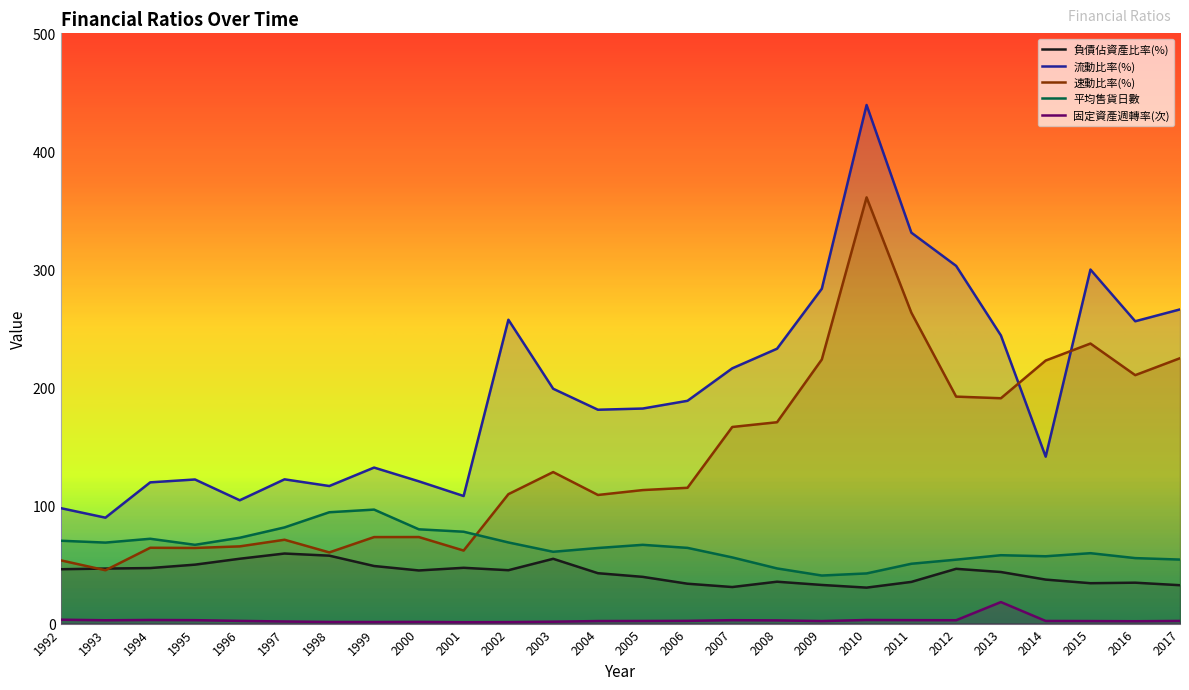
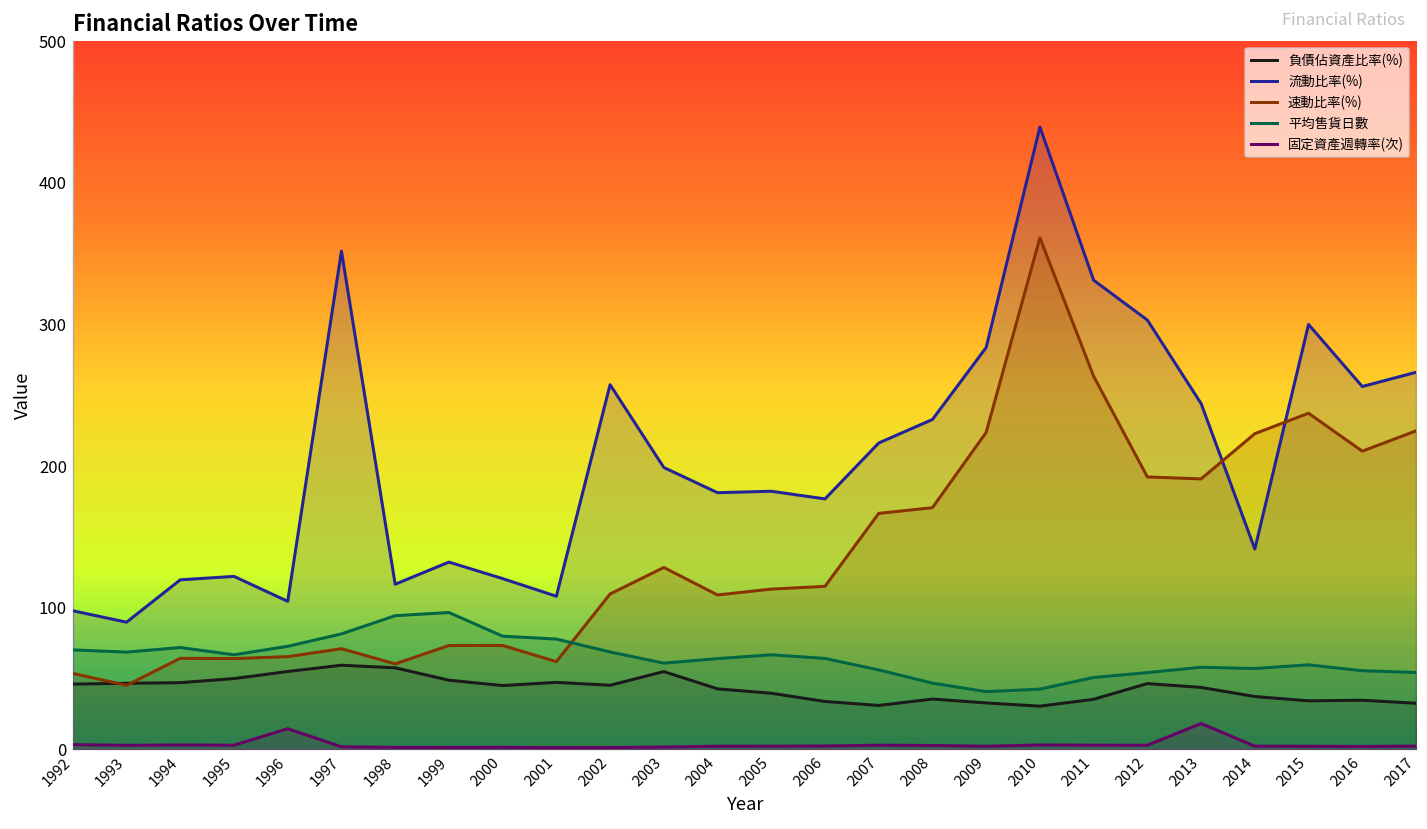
固定資產週轉率(次), 1996: 2 -> 15
流動比率(%), 1997: 122 -> 352
流動比率(%), 2006: 189 -> 177
